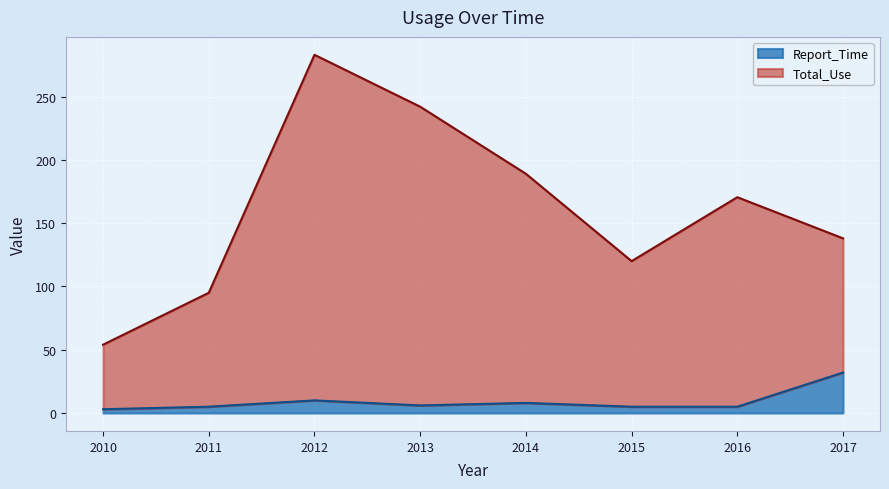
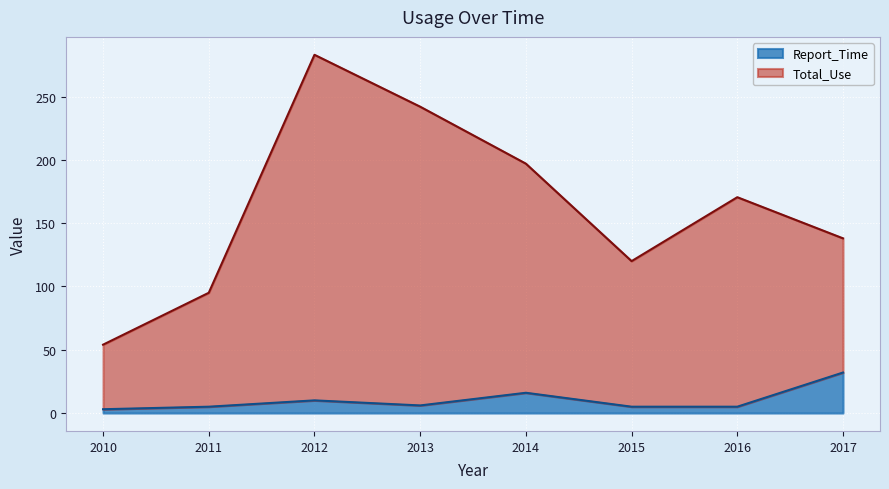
Report_Time, 2014: 8 -> 16
